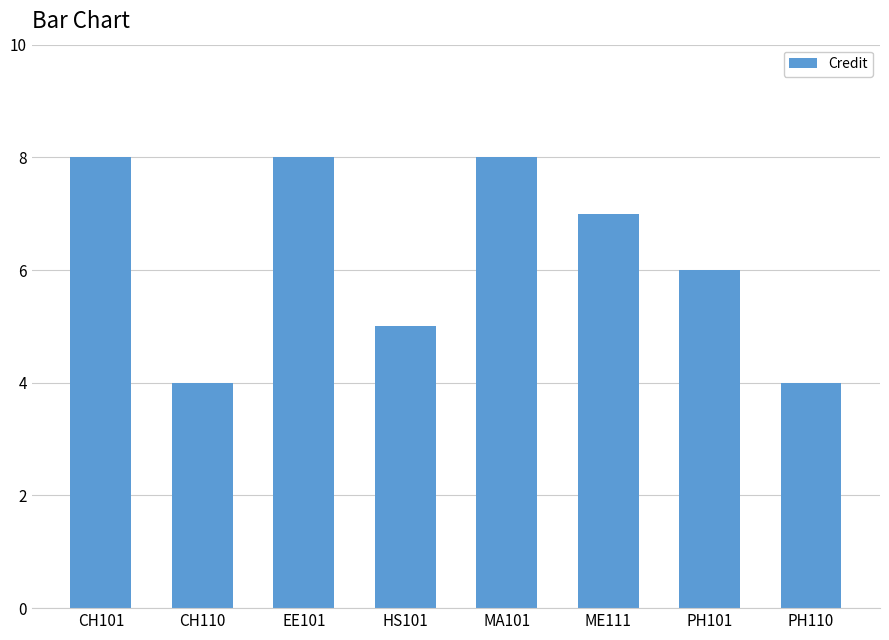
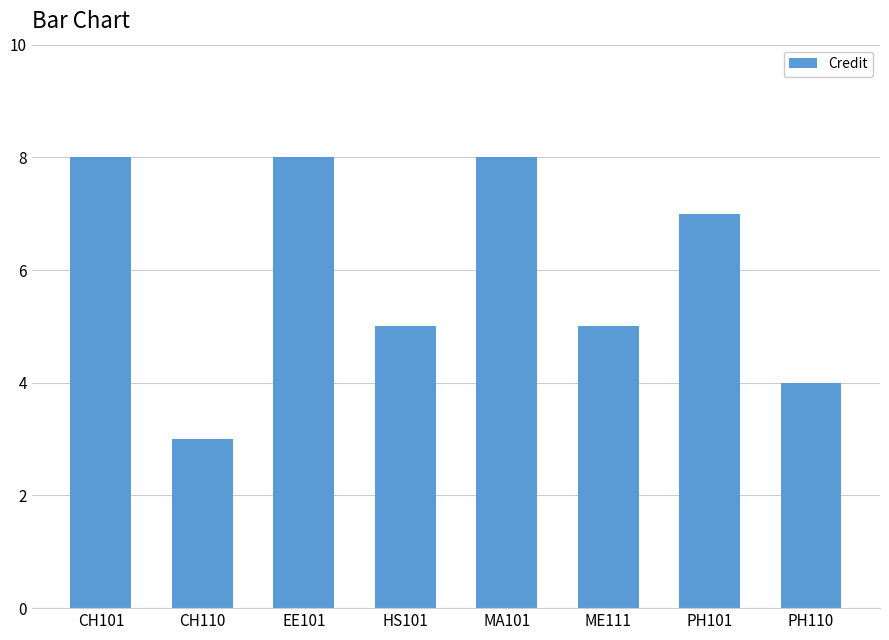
CH110: 4 -> 3
ME111: 7 -> 5
PH101: 6 -> 7
